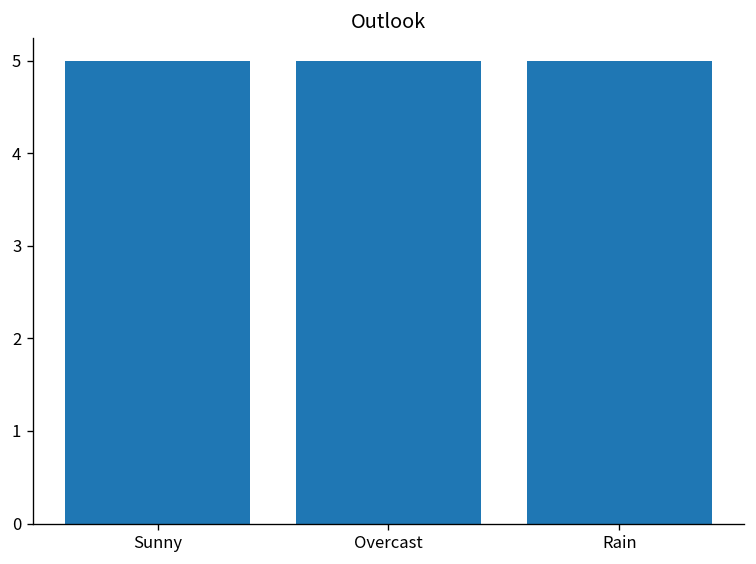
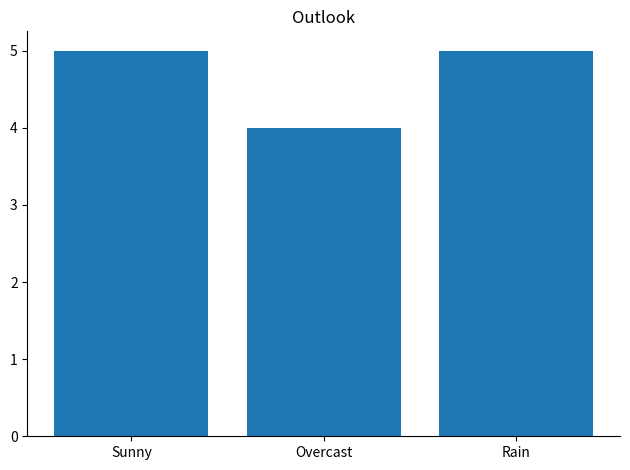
Overcast: 5 -> 4
